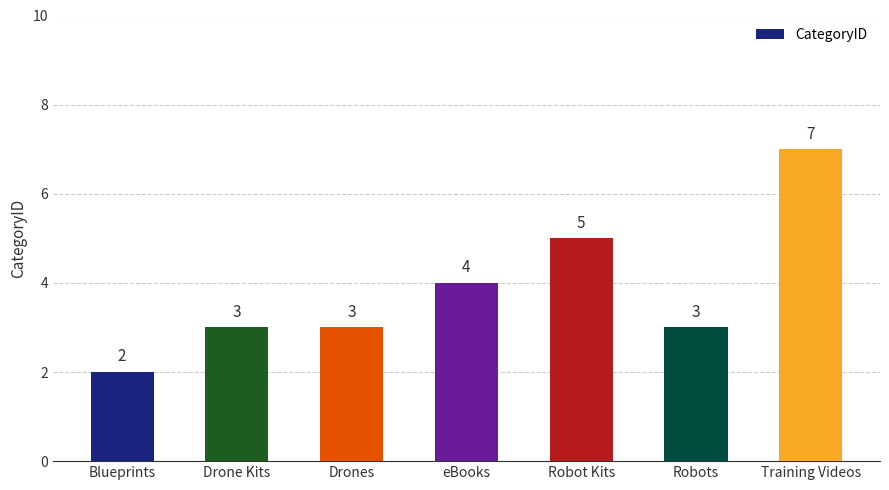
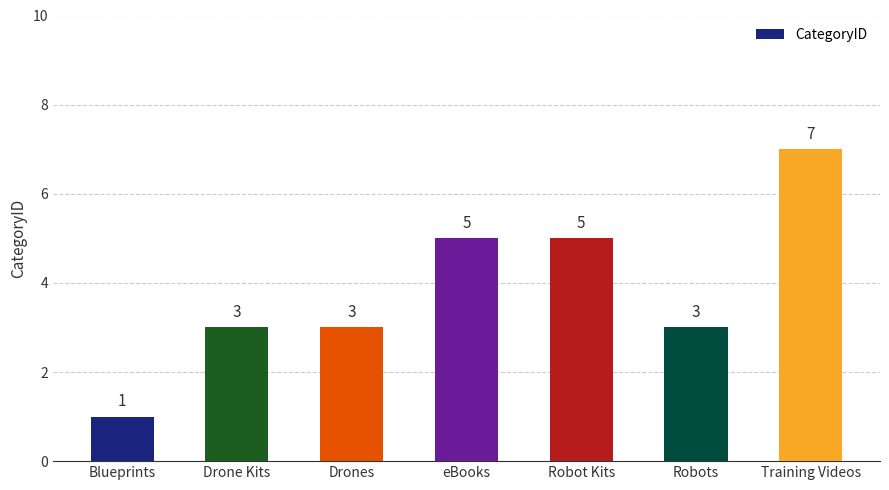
Blueprints: 2 -> 1
eBooks: 4 -> 5
